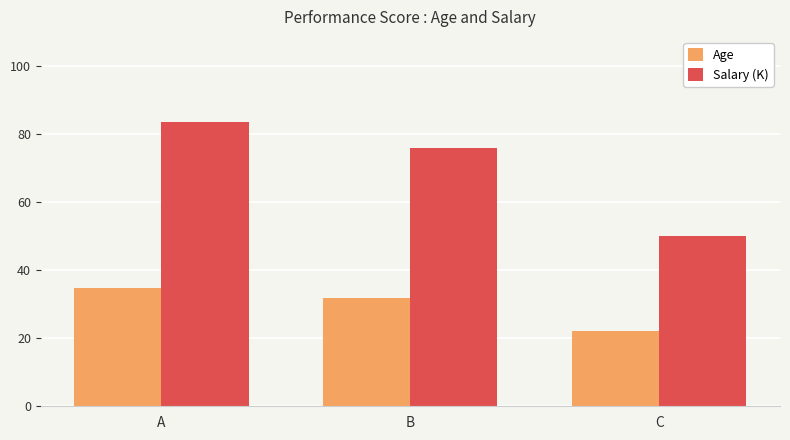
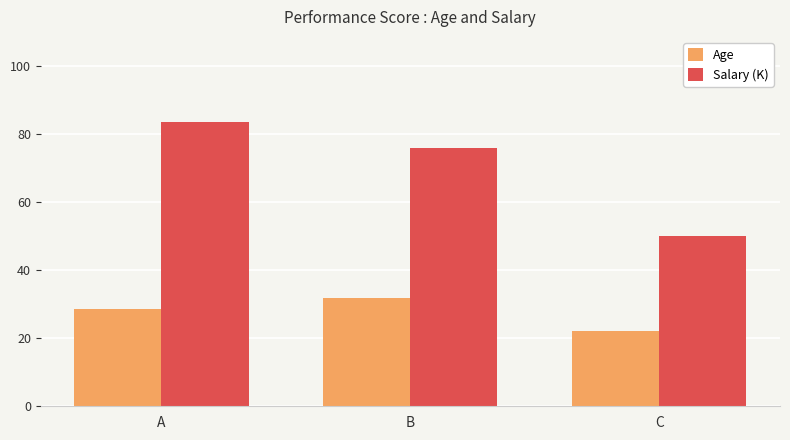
Age, A: 35 -> 29
